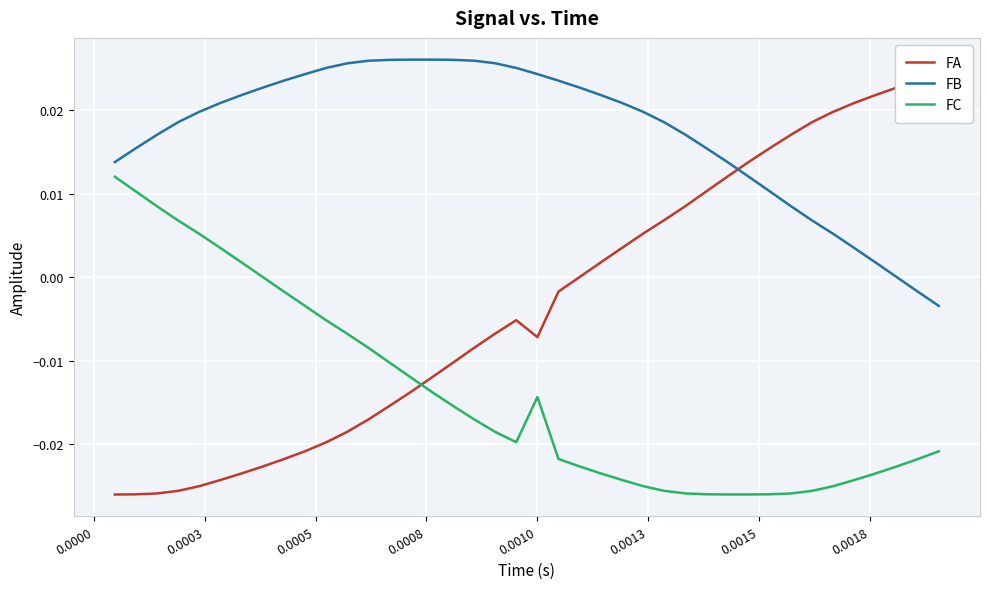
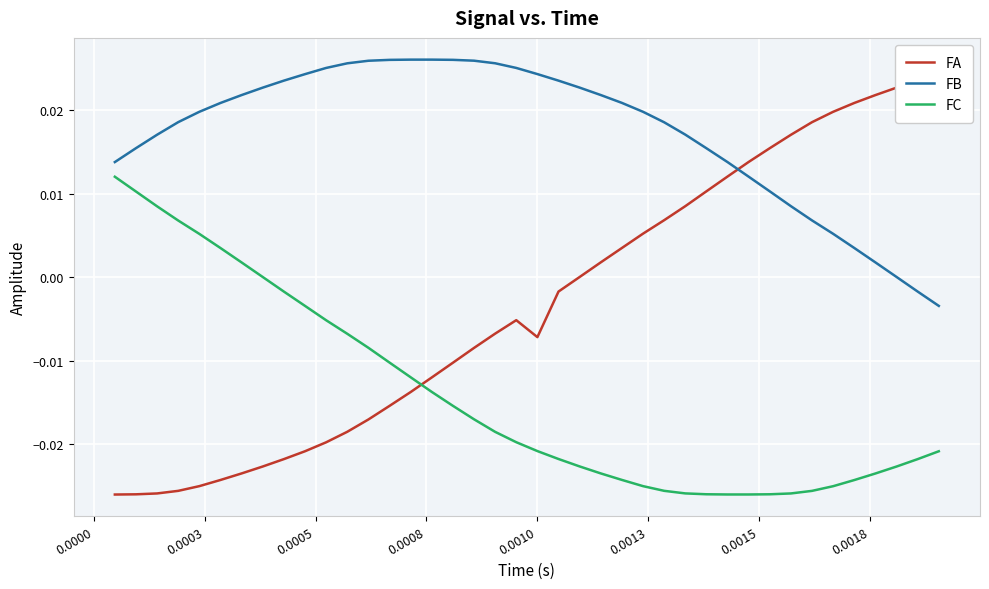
FC, 0.0010: -0.014 -> -0.021
